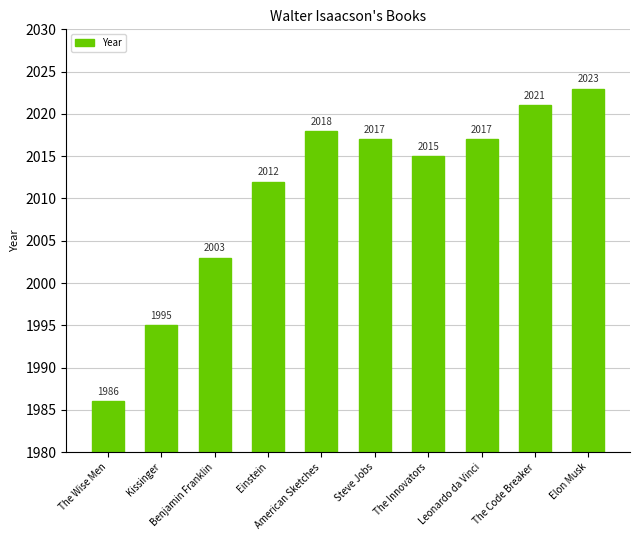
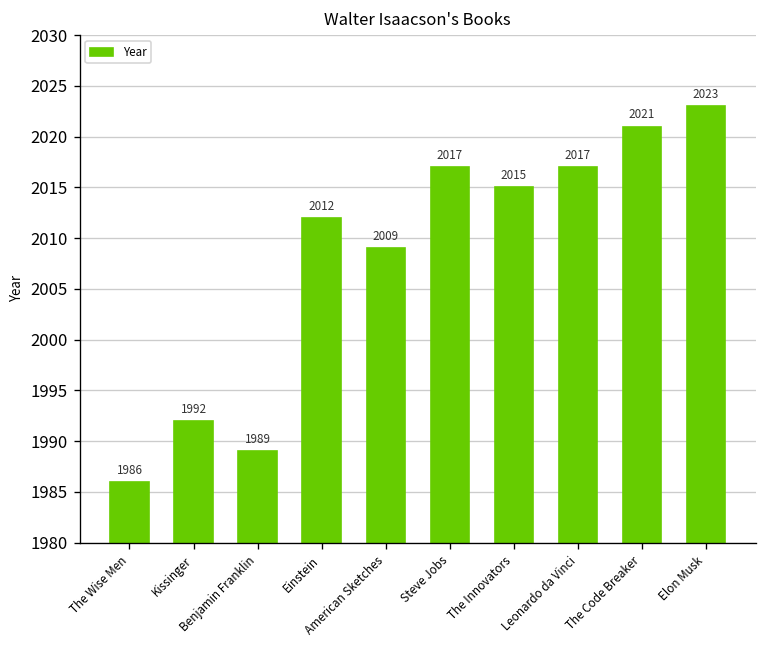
Kissinger: 1995 -> 1992
Benjamin Franklin: 2003 -> 1989
American Sketches: 2018 -> 2009
